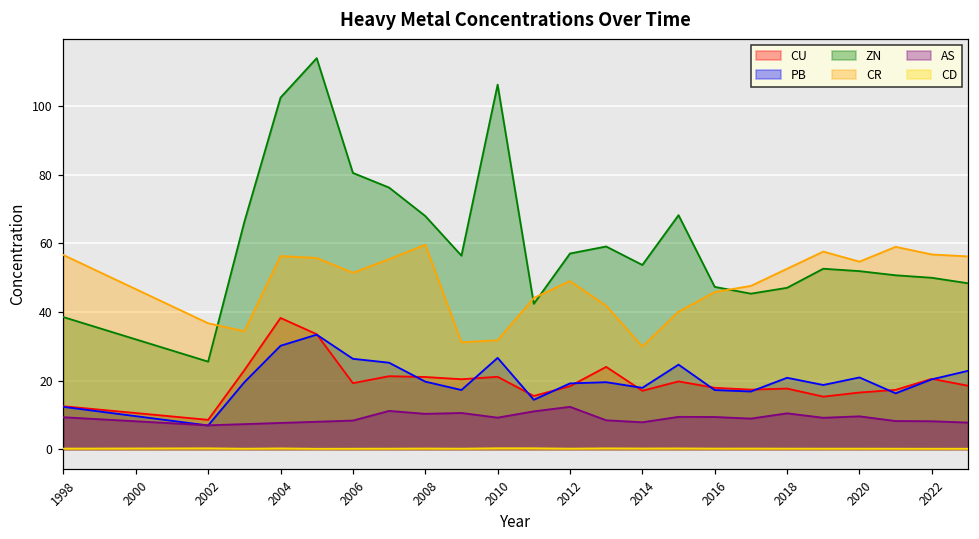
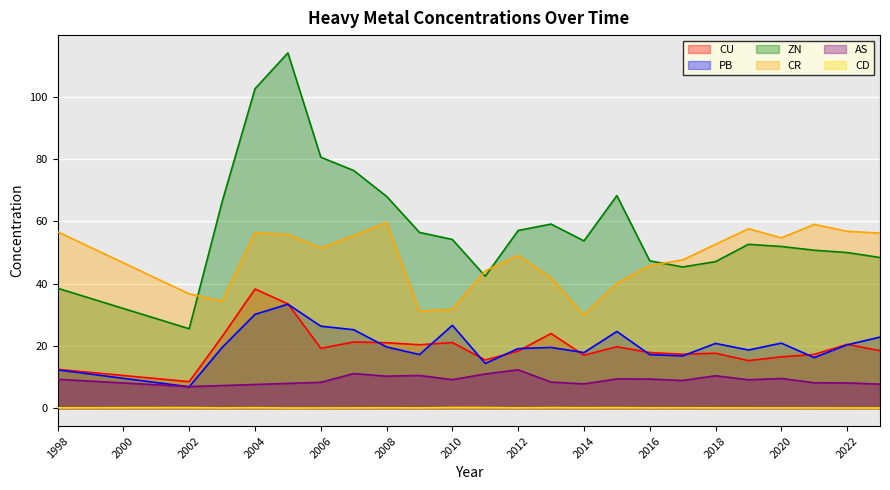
ZN, 2010: 106 -> 54
